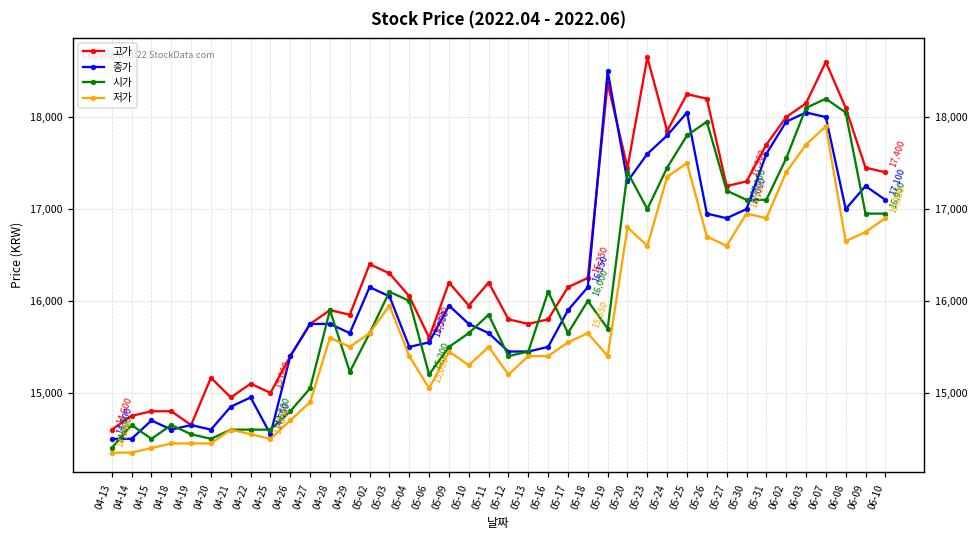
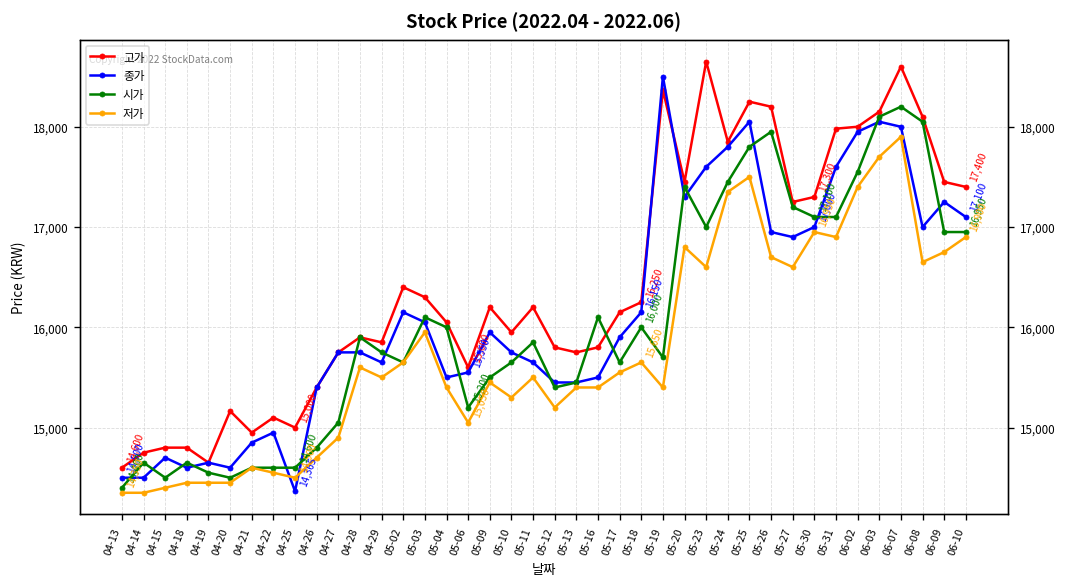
종가, 04-25: 14,550 -> 14,365
시가, 04-29: 15,200 -> 15,800
고가, 05-31: 17,700 -> 18,000
